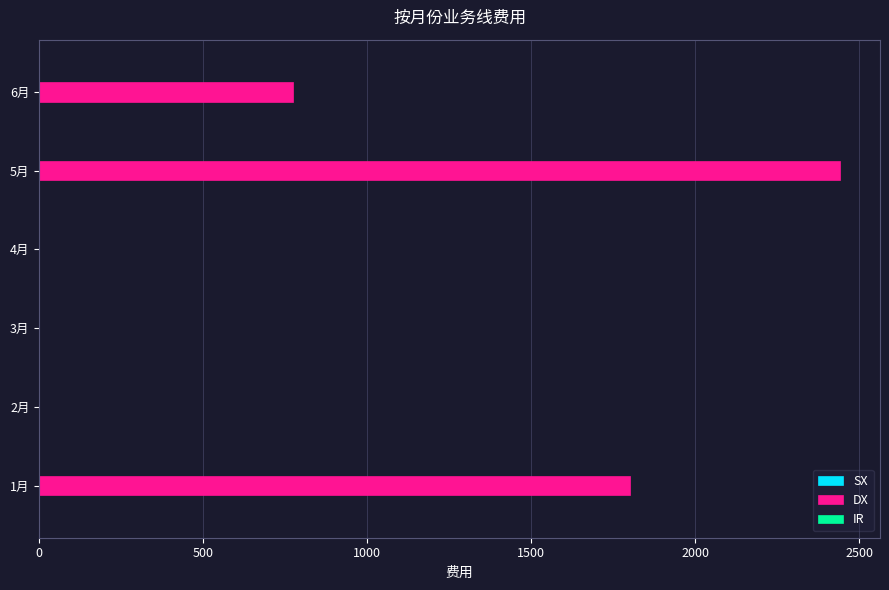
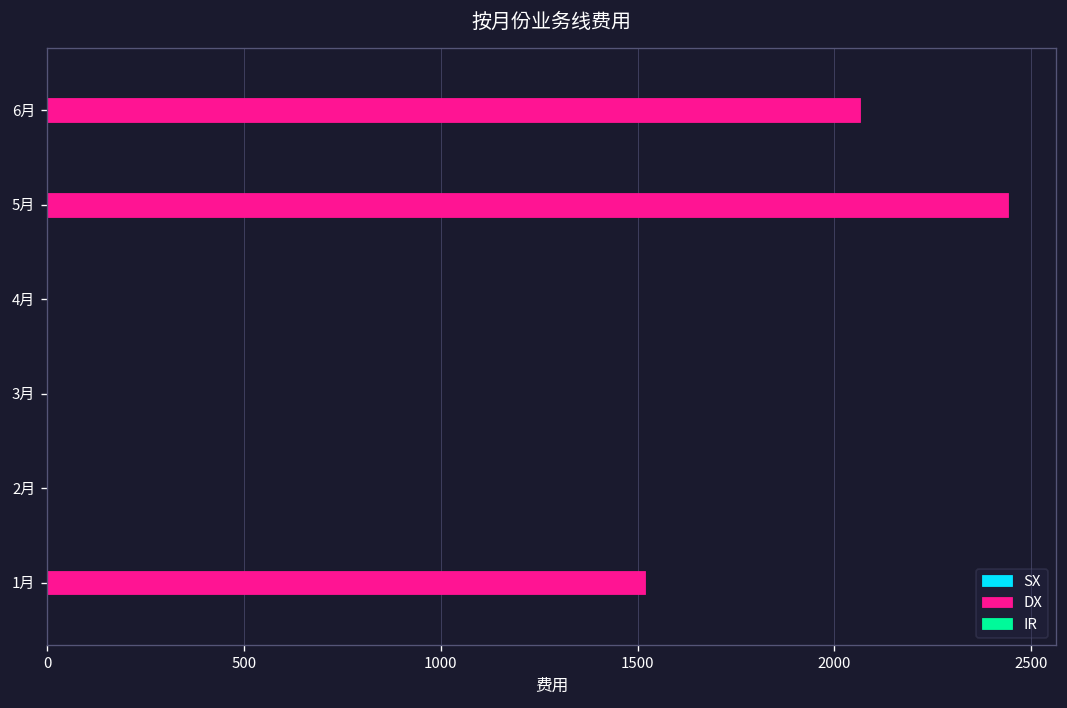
DX, 6月: 780 -> 2070
DX, 1月: 1800 -> 1520
